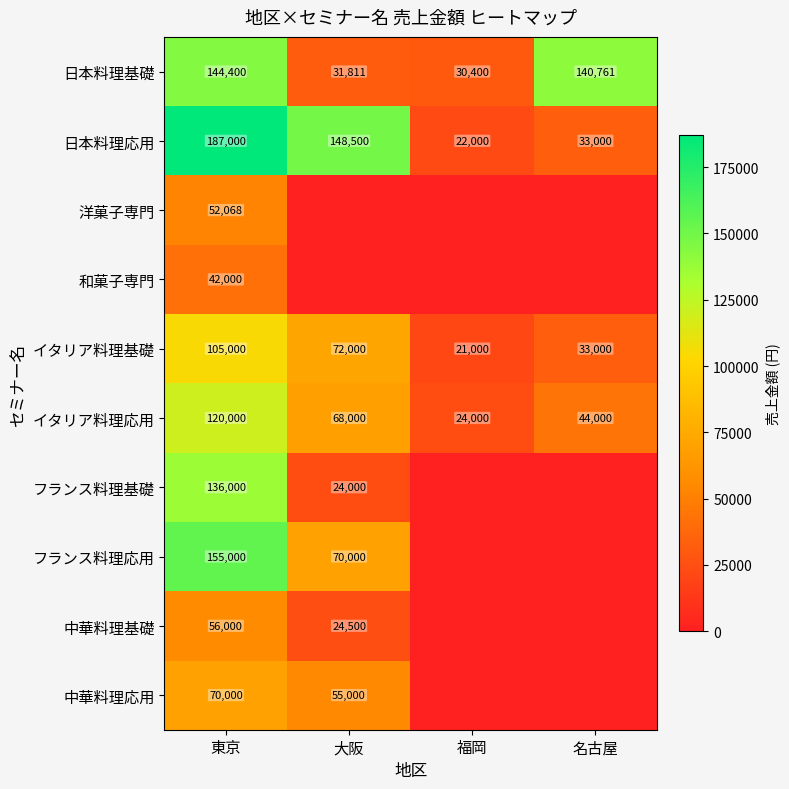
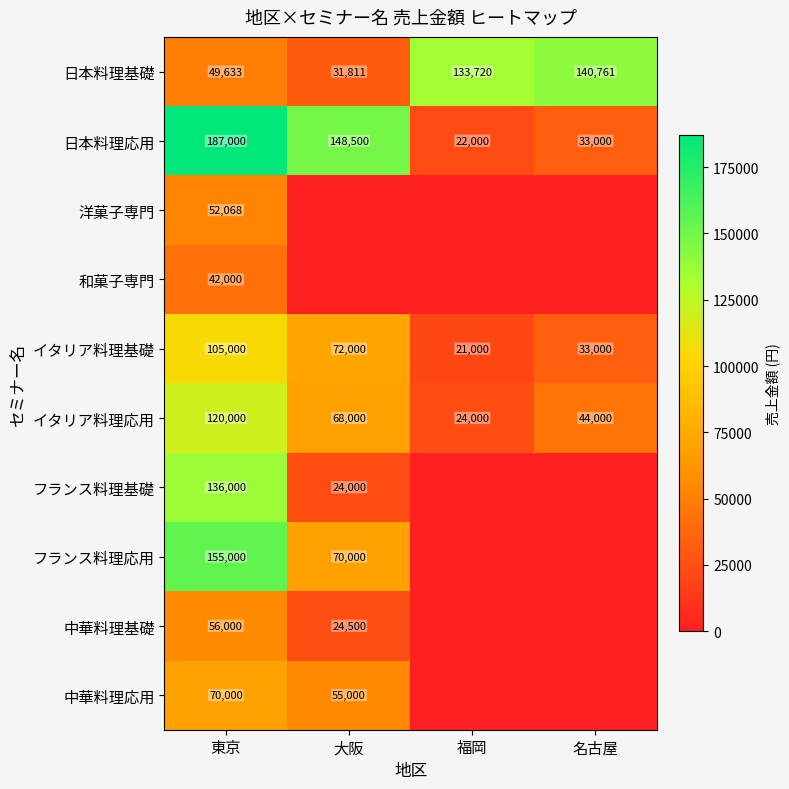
日本料理基礎, 東京: 144,400 -> 49,633
日本料理基礎, 福岡: 30,400 -> 133,720
